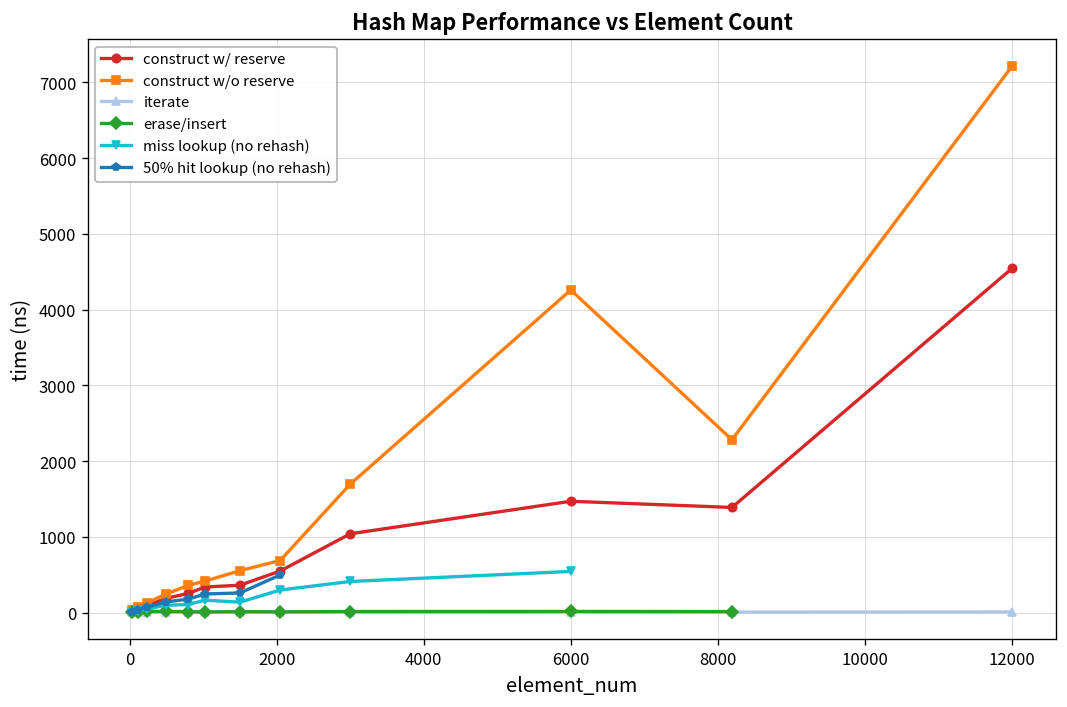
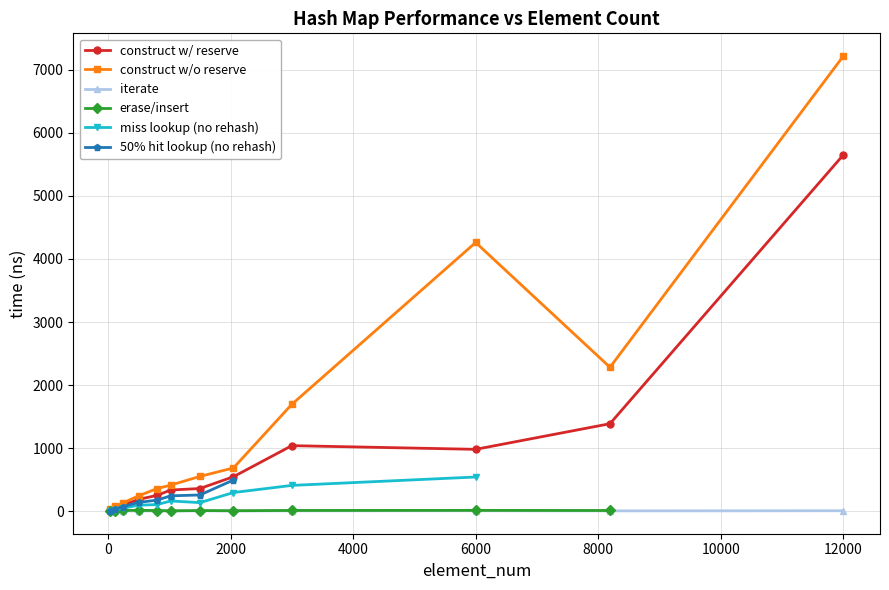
construct w/ reserve, 6000: 1500 -> 1000
construct w/ reserve, 12000: 4500 -> 5600
